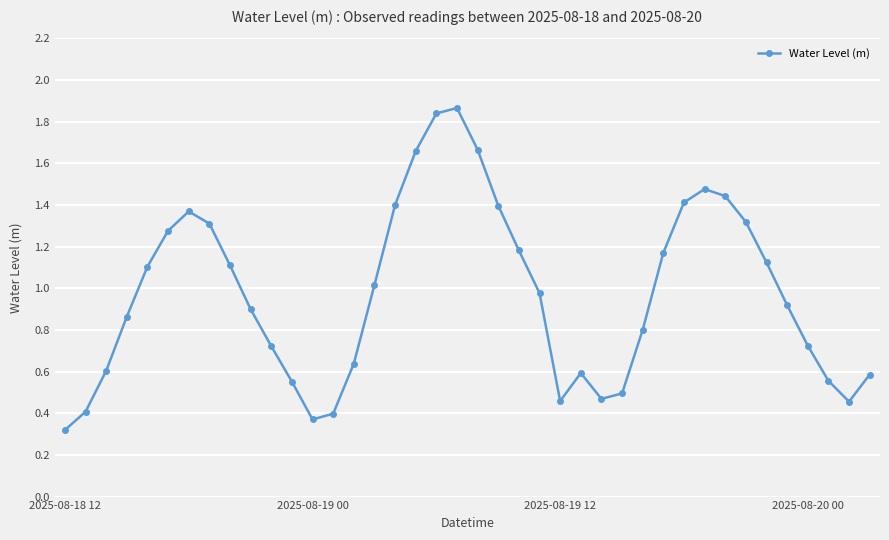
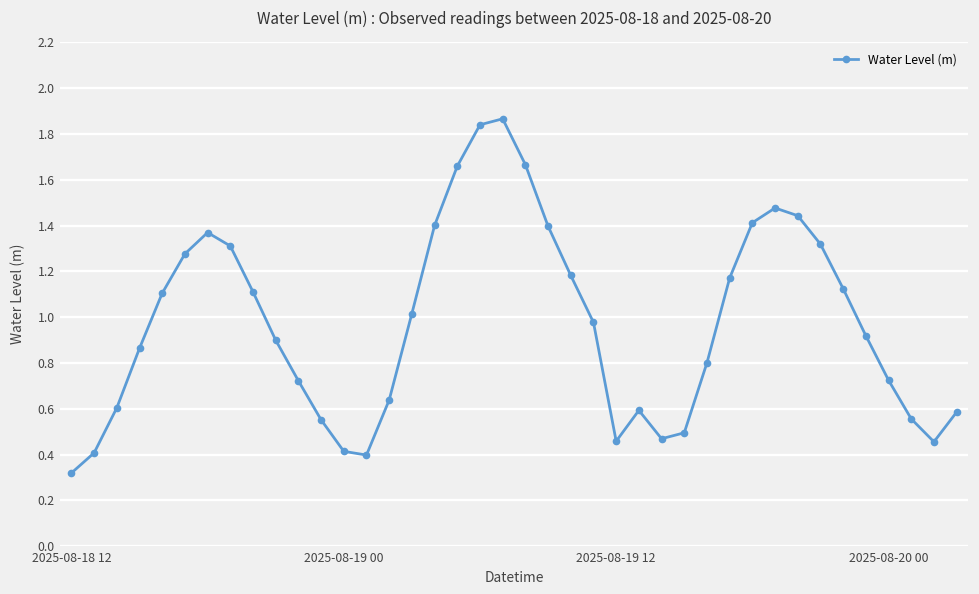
2025-08-19 00: 0.37 -> 0.41
